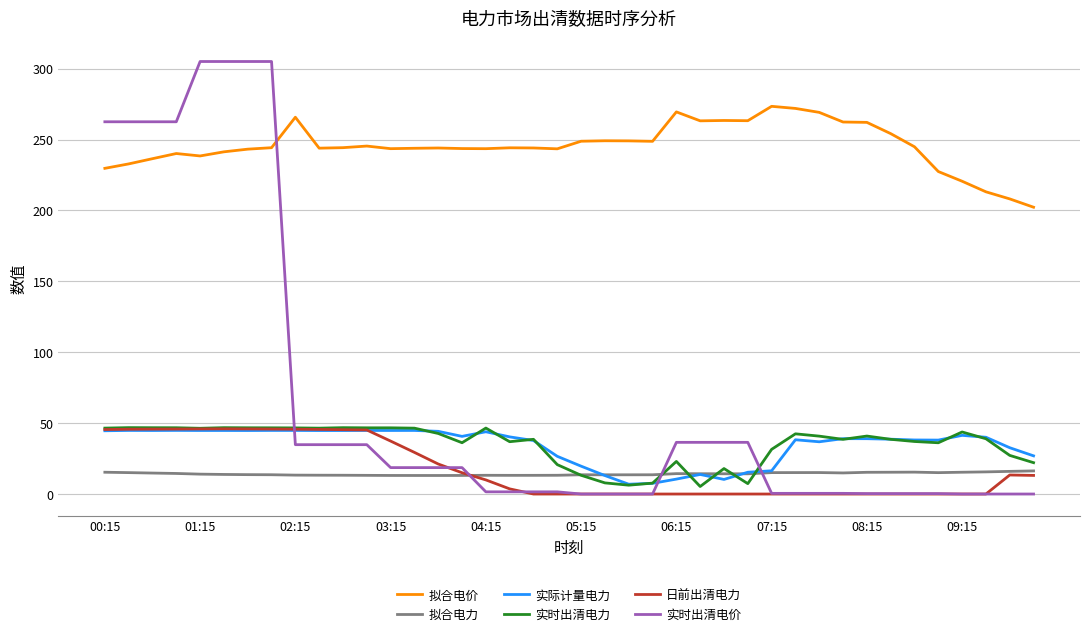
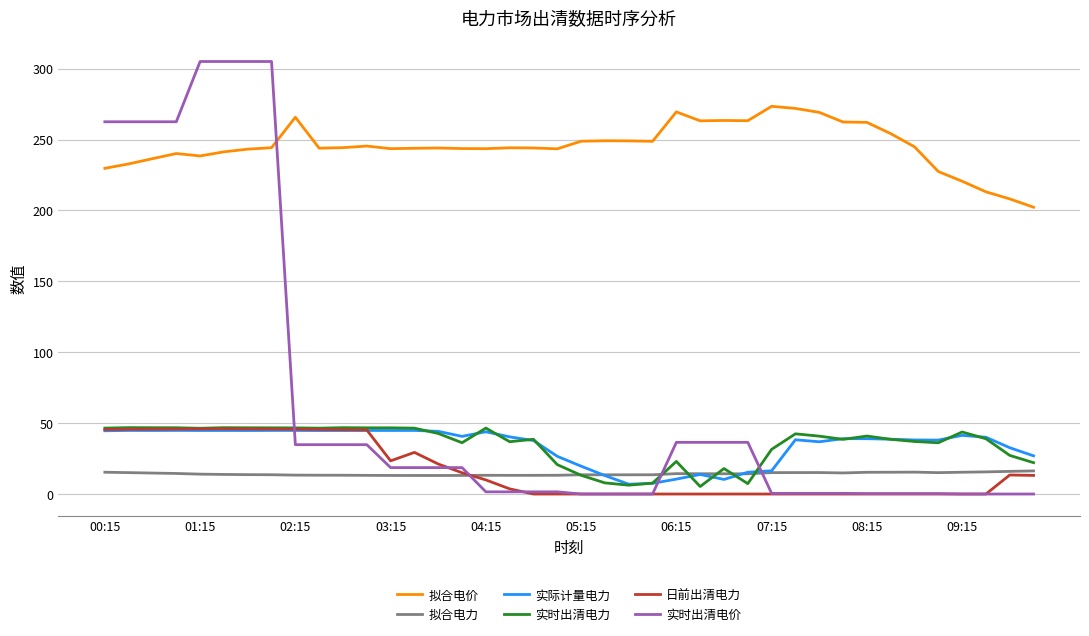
日前出清电力, 03:15: 37 -> 23
